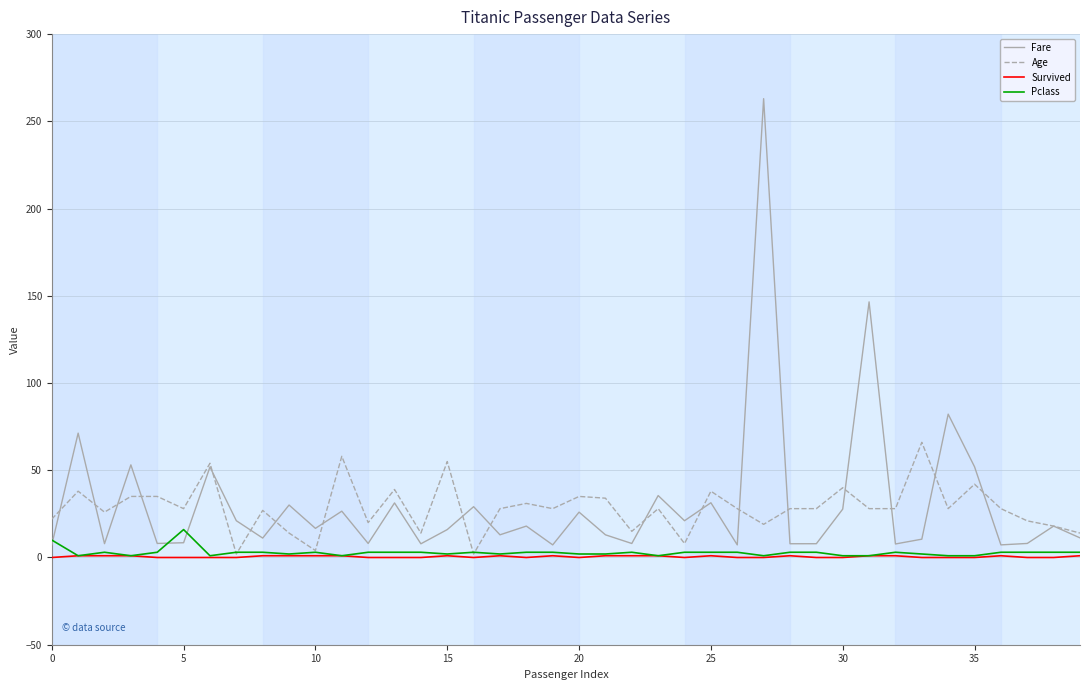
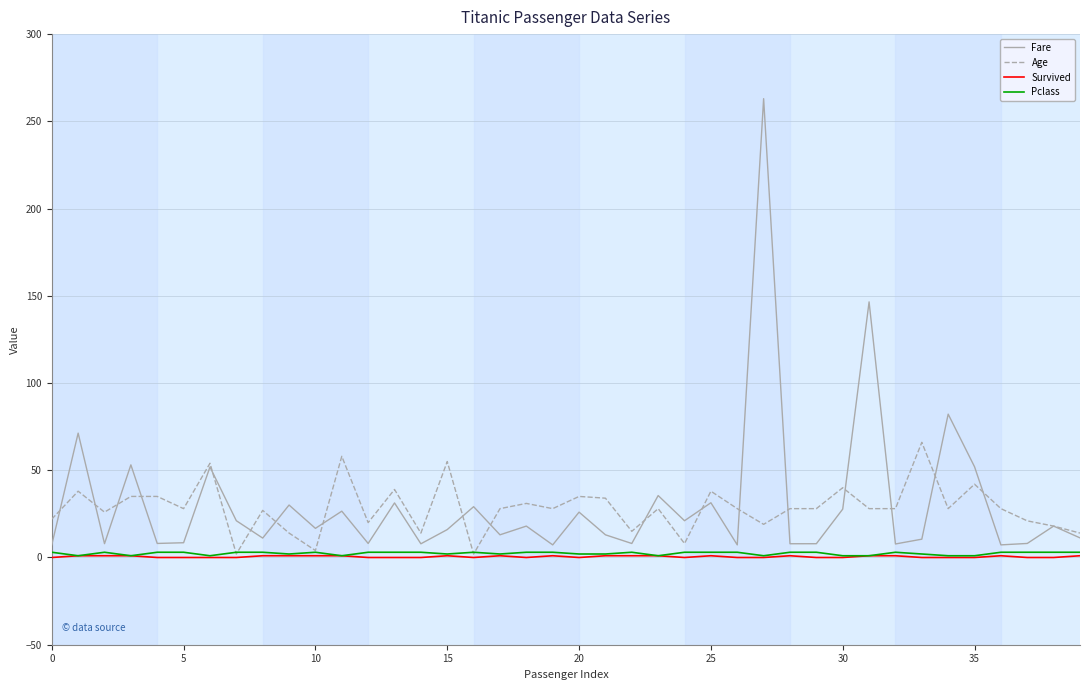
Pclass, 0: 10 -> 3
Pclass, 5: 16 -> 3
